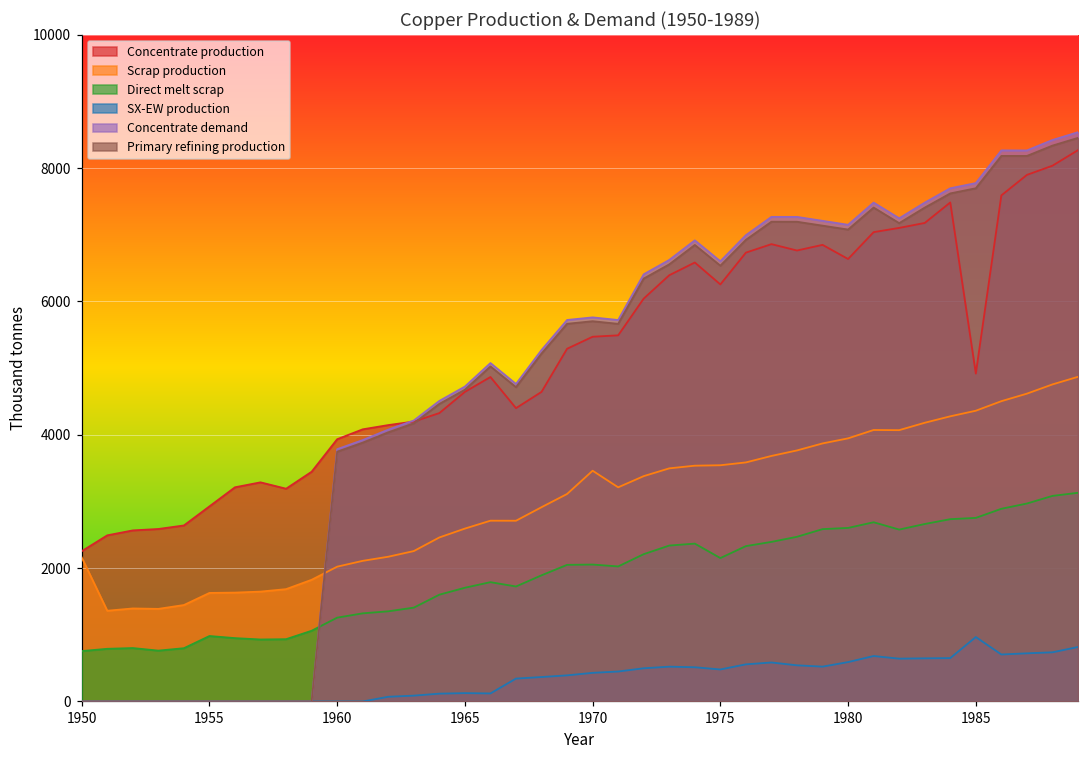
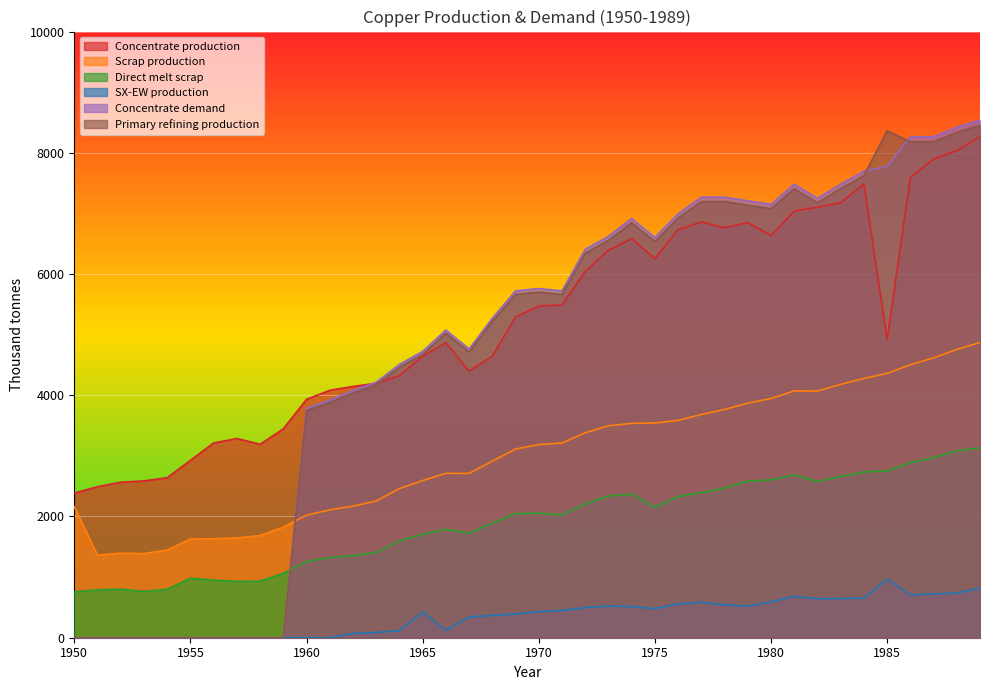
Concentrate production, 1950: 2300 -> 2400
SX-EW production, 1965: 100 -> 400
Scrap production, 1970: 3500 -> 3200
Primary refining production, 1985: 7700 -> 8400
